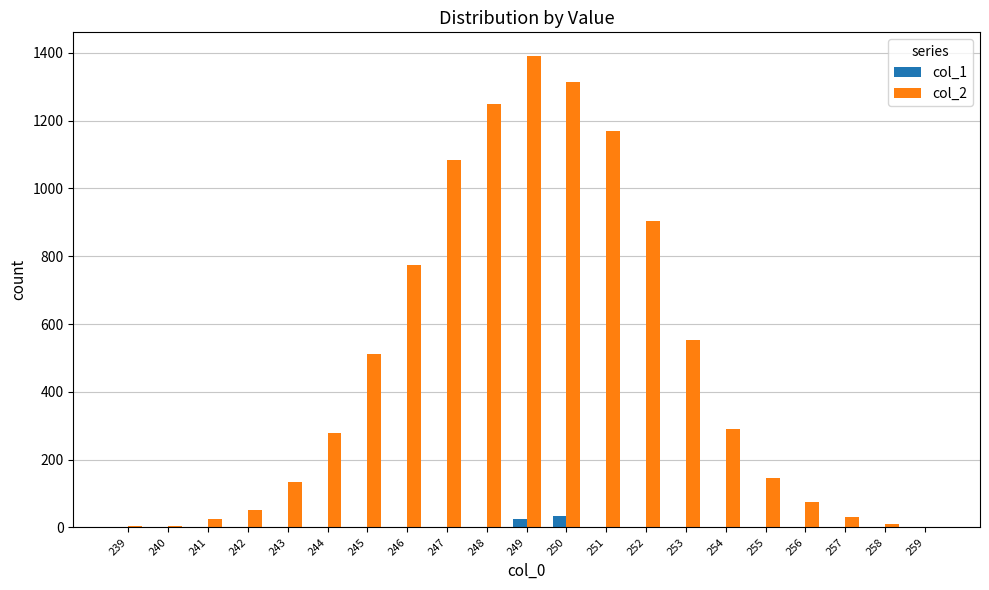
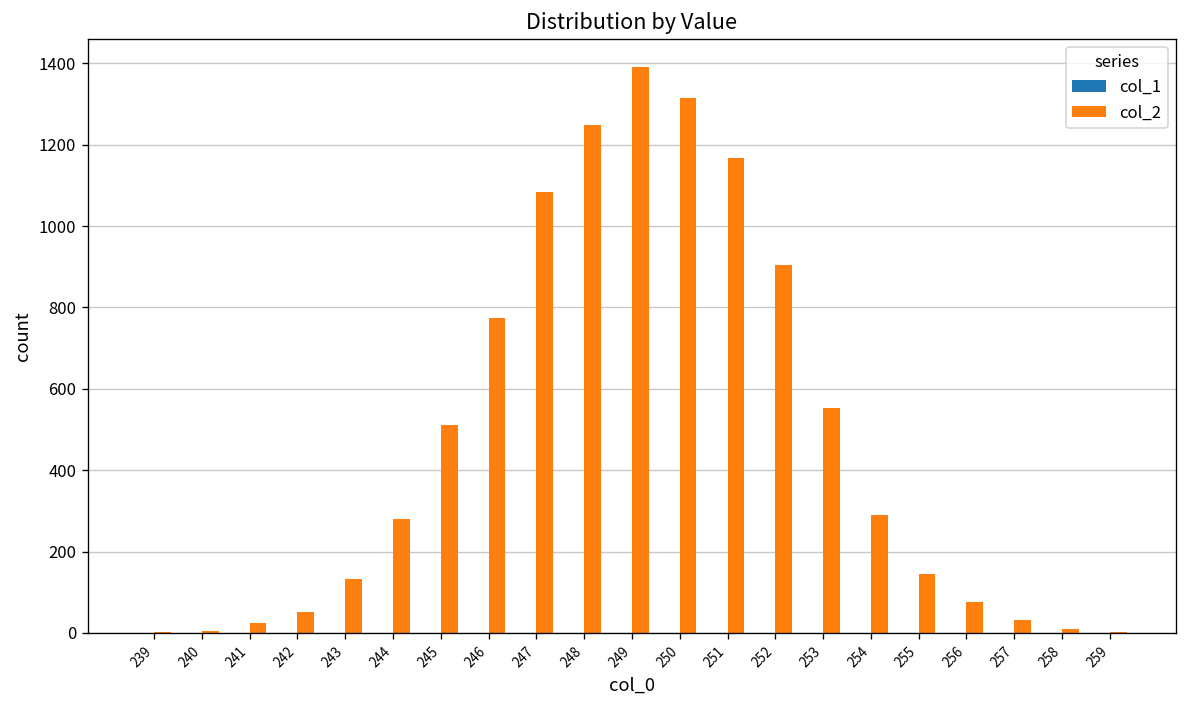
col_1, 249: 30 -> 0
col_1, 250: 30 -> 0
